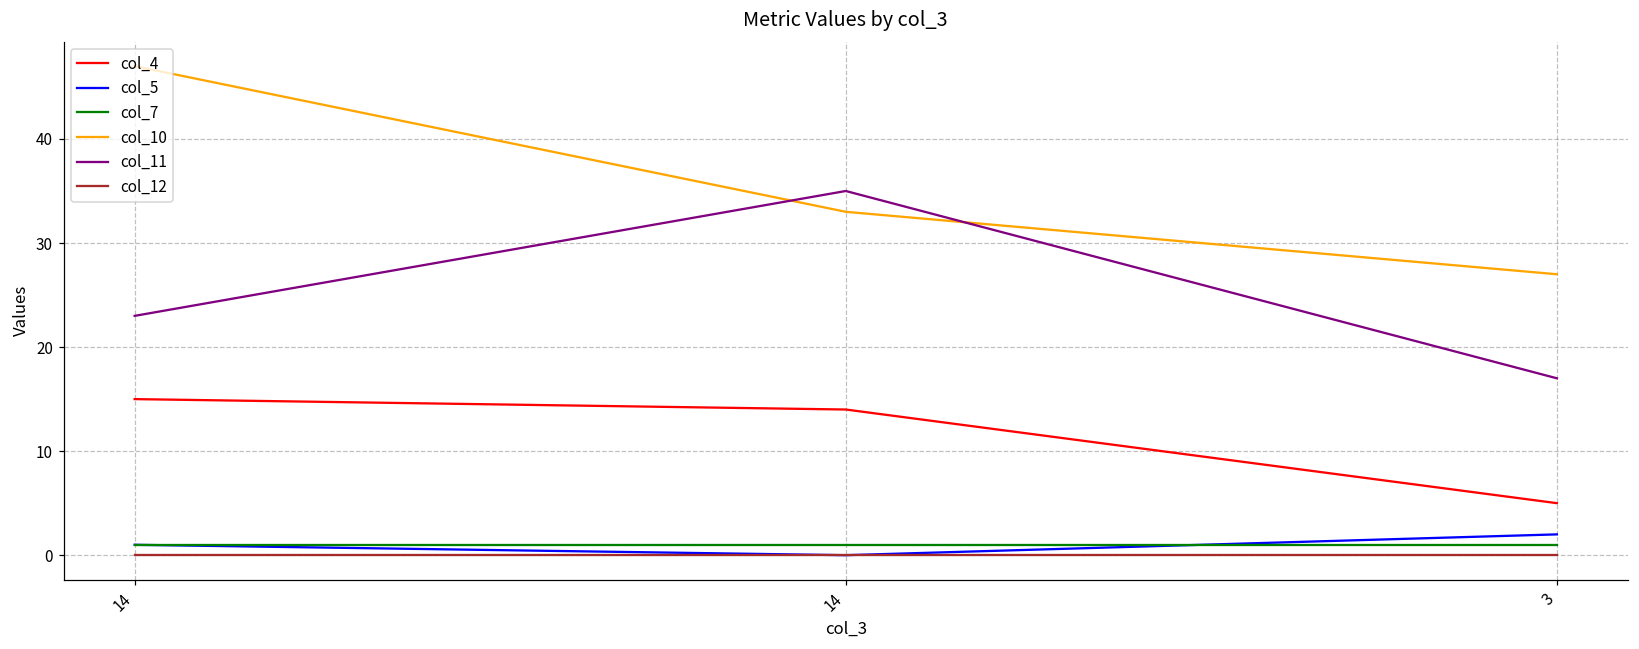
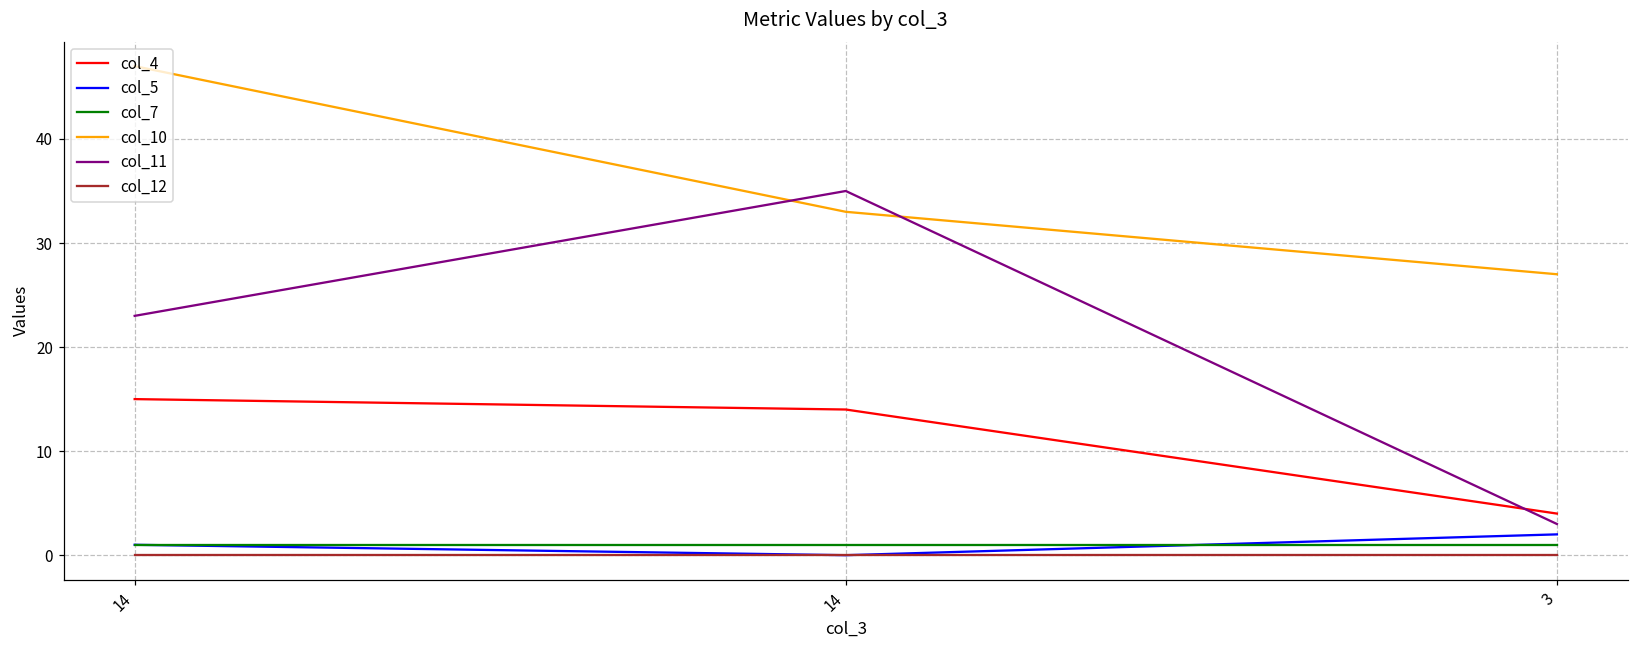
col_4, 3: 5 -> 4
col_11, 3: 17 -> 3
